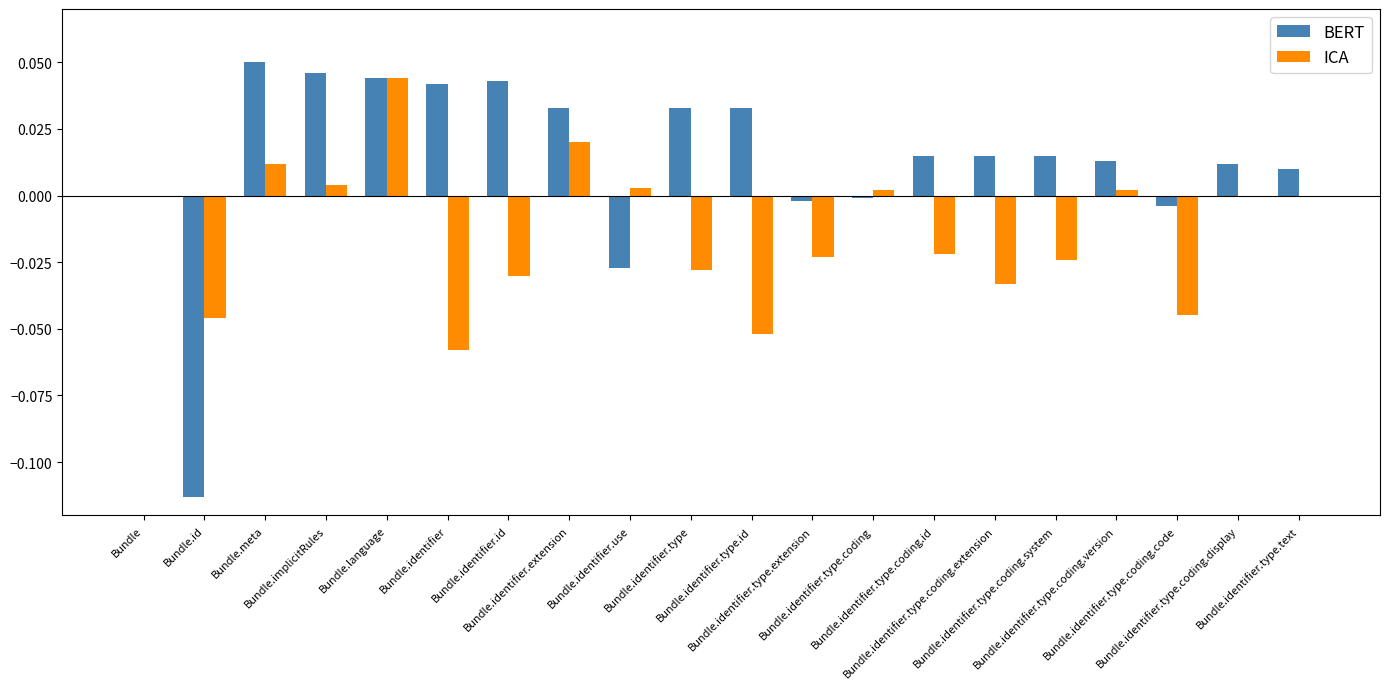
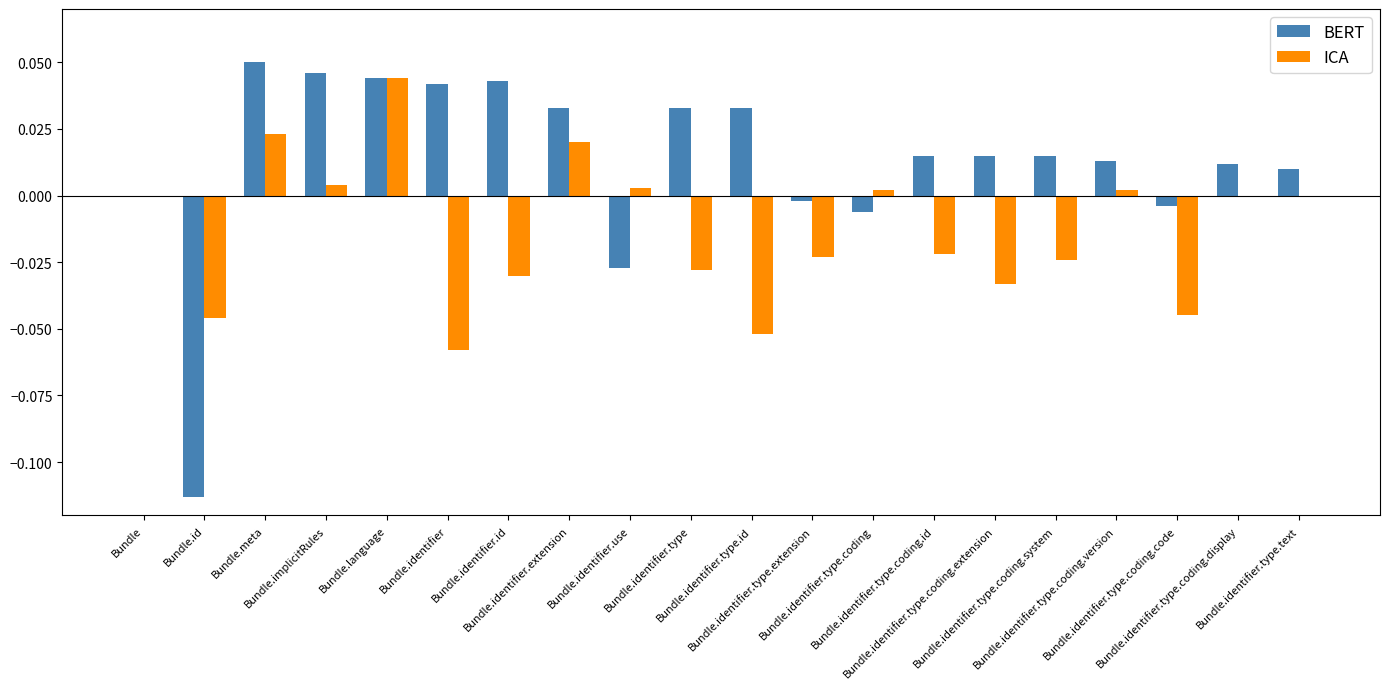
ICA, Bundle.meta: 0.012 -> 0.023
BERT, Bundle.identifier.type.coding: -0.001 -> -0.006
